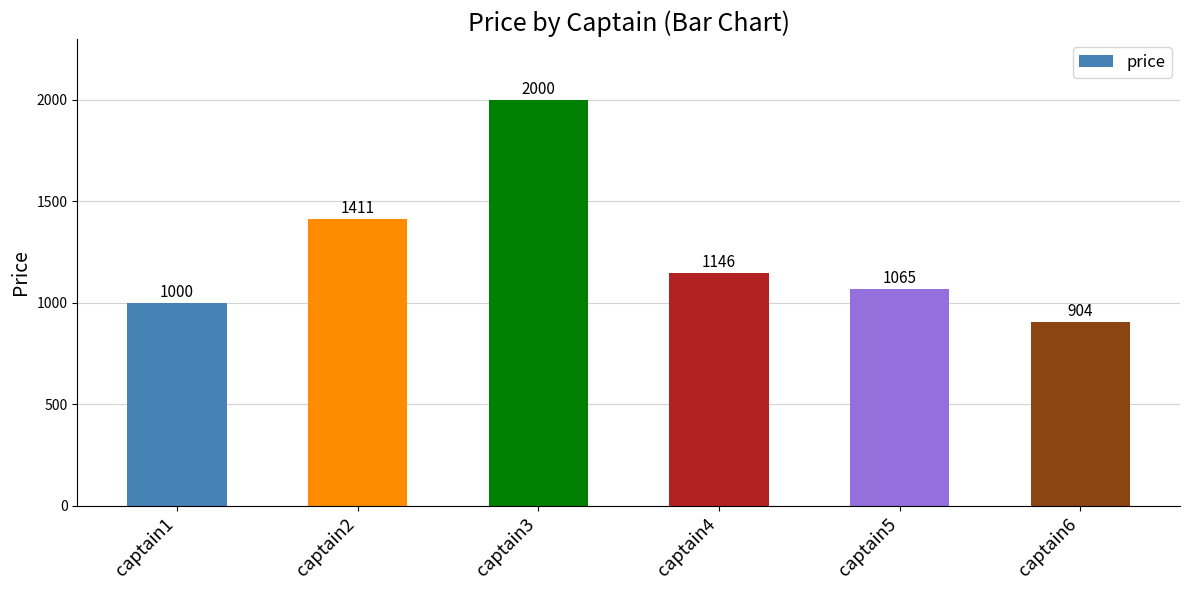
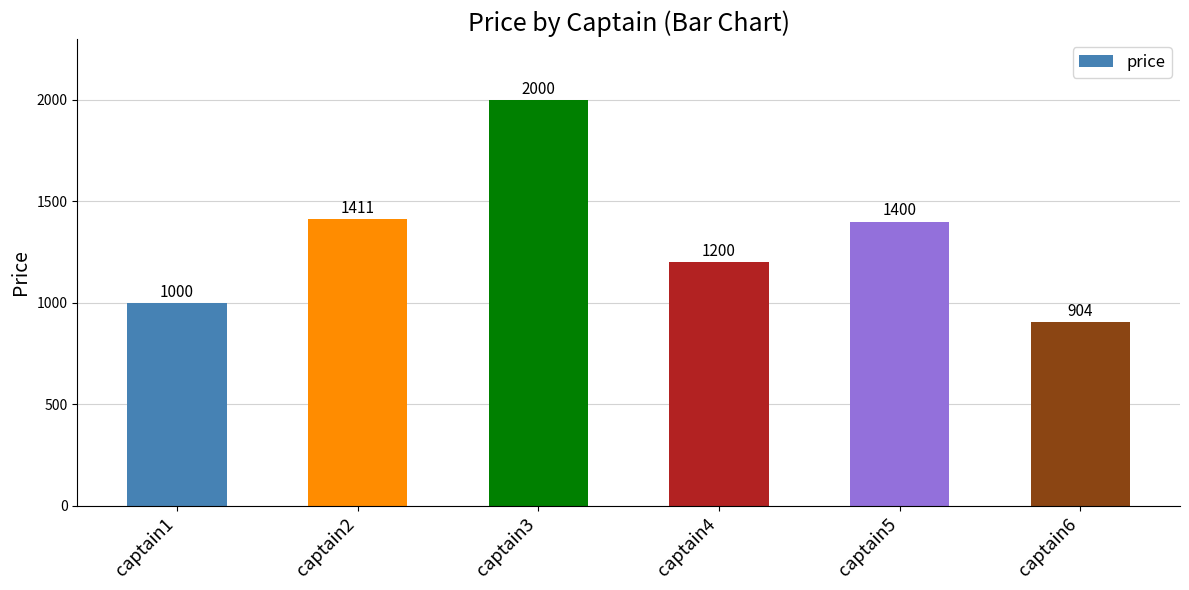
captain4: 1146 -> 1200
captain5: 1065 -> 1400
